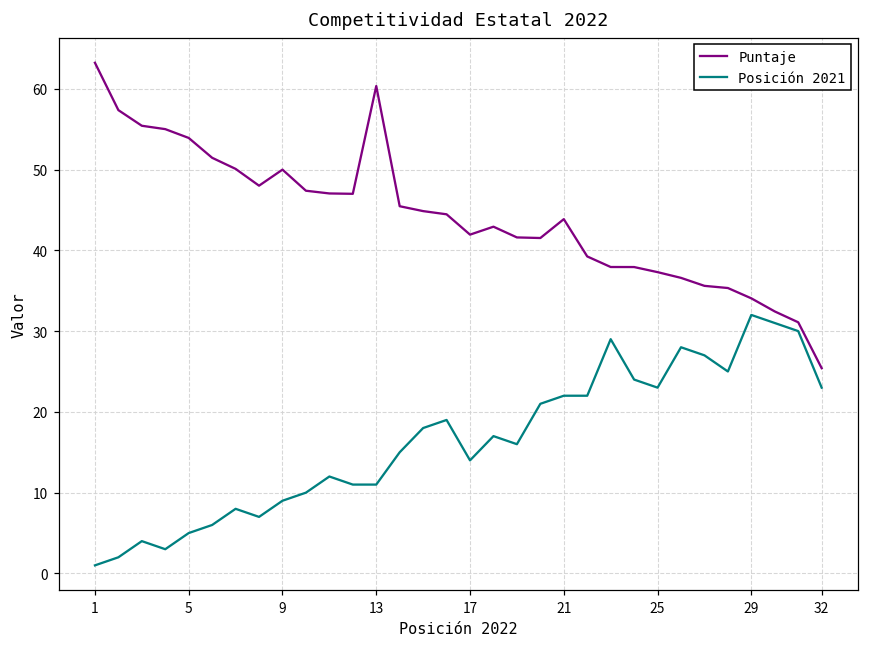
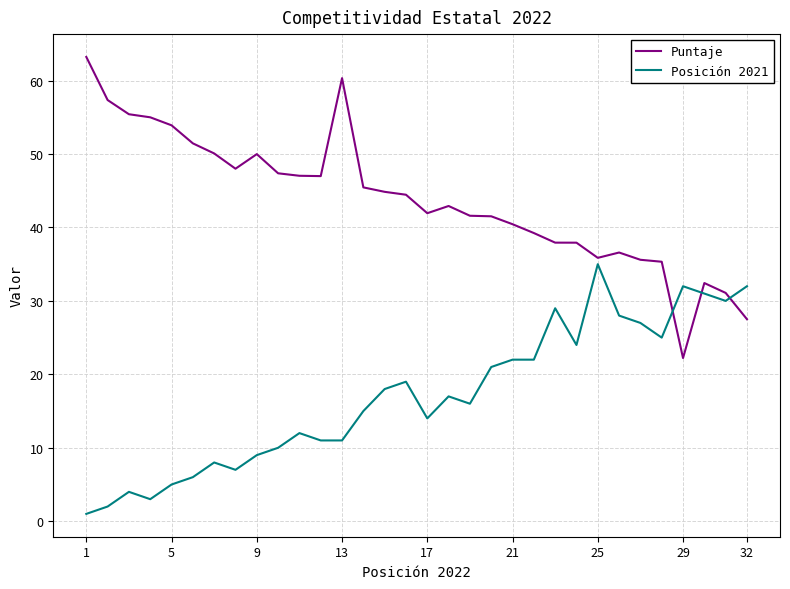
Puntaje, 21: 44 -> 40
Puntaje, 25: 37 -> 36
Posición 2021, 25: 23 -> 35
Puntaje, 29: 34 -> 22
Puntaje, 32: 25 -> 28
Posición 2021, 32: 23 -> 32
